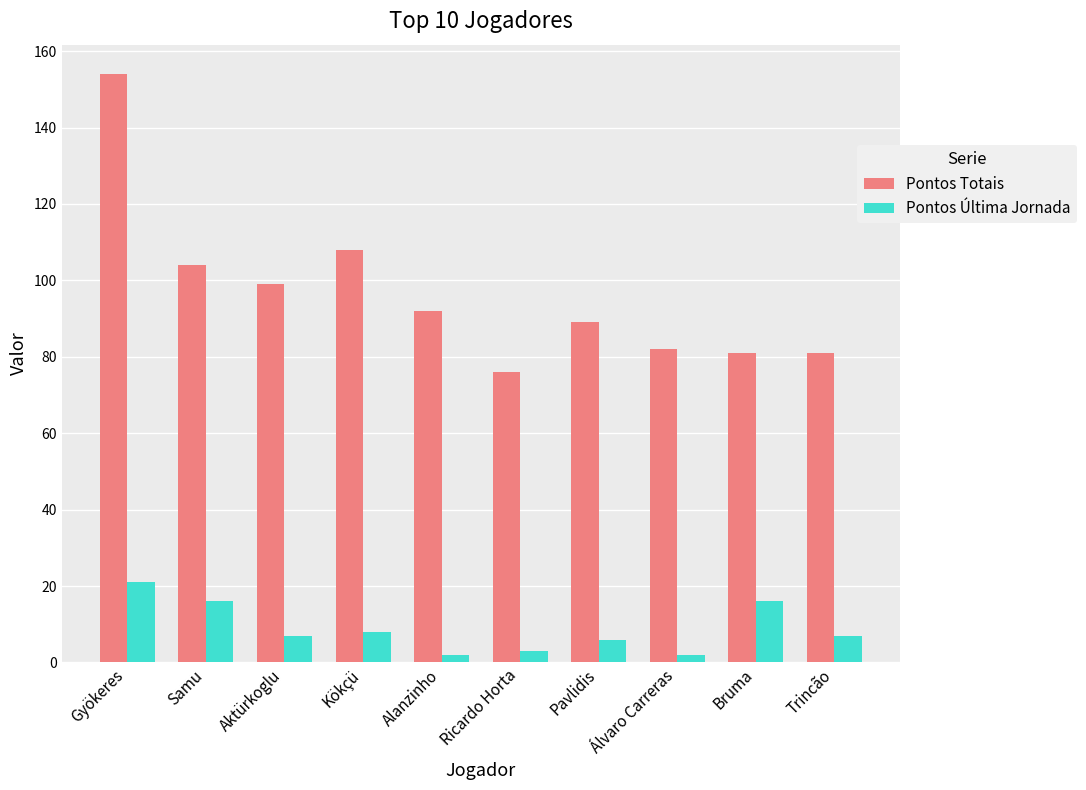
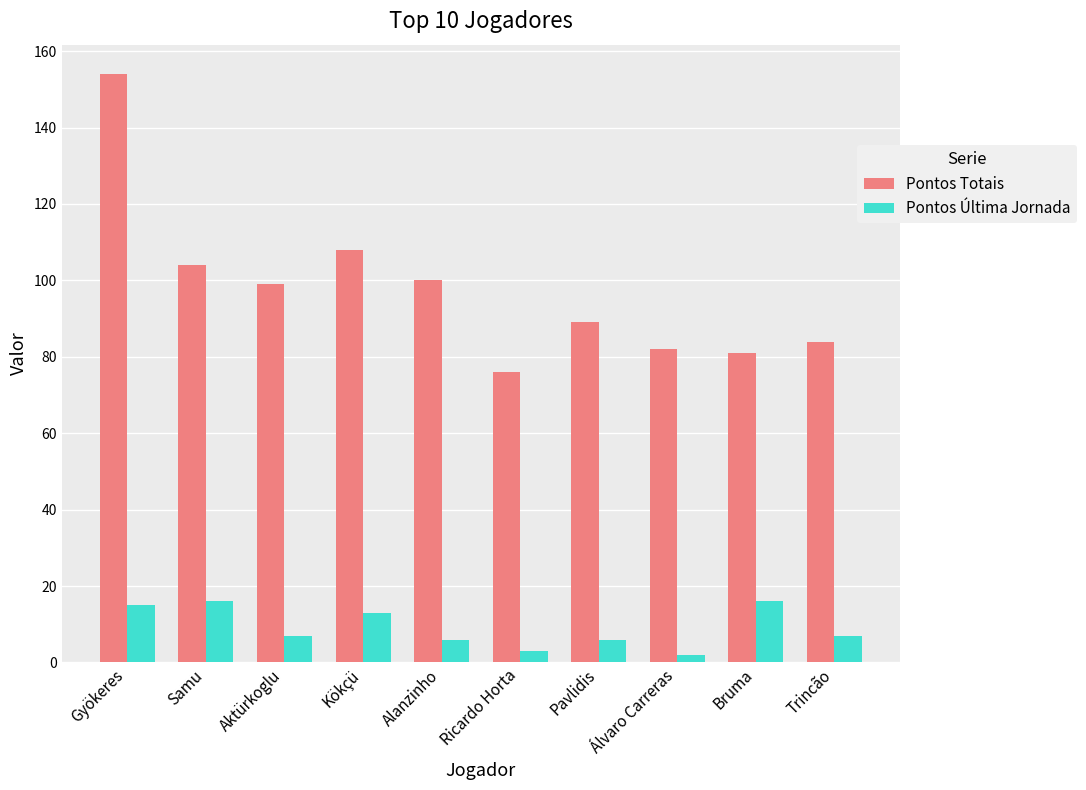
Pontos Última Jornada, Gyökeres: 21 -> 15
Pontos Última Jornada, Kökçü: 8 -> 13
Pontos Totais, Alanzinho: 92 -> 100
Pontos Última Jornada, Alanzinho: 2 -> 6
Pontos Totais, Trincão: 81 -> 84
